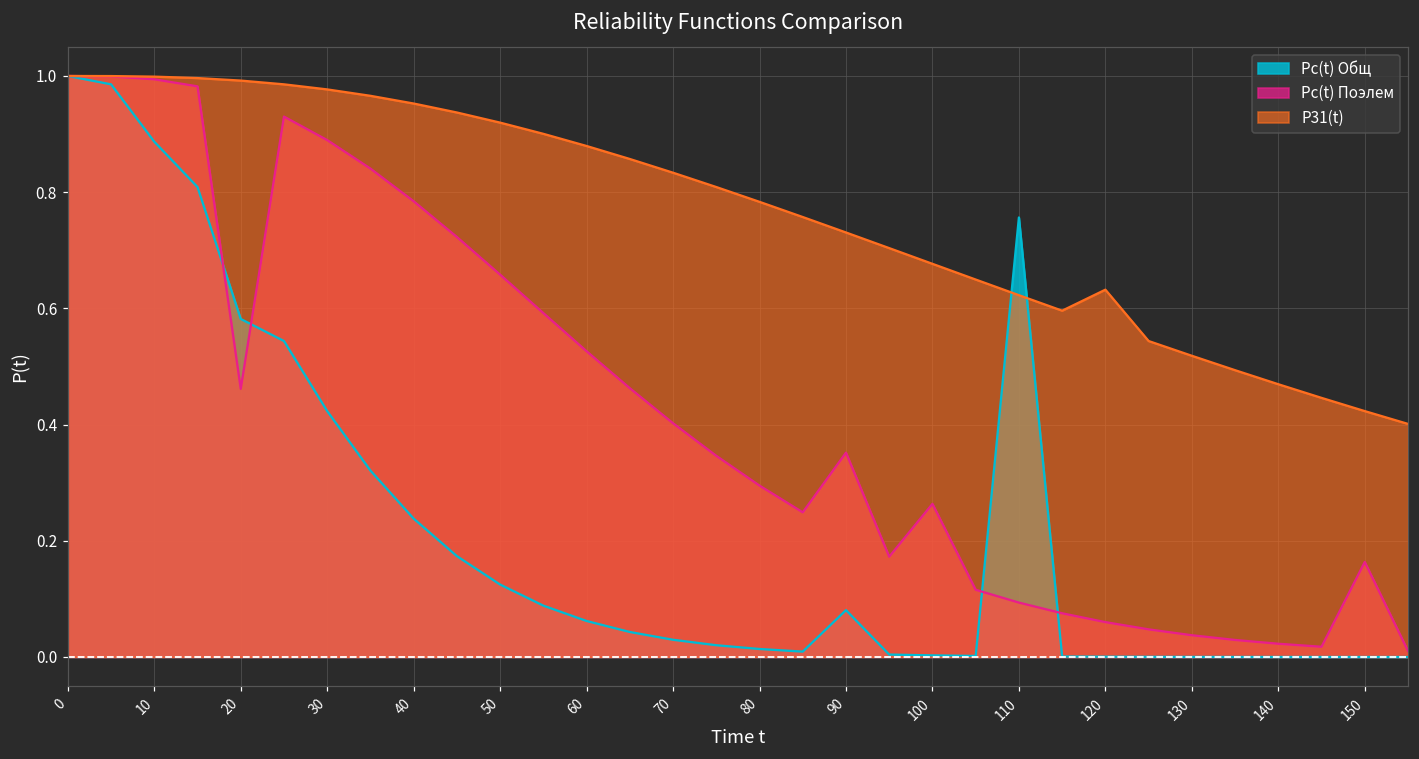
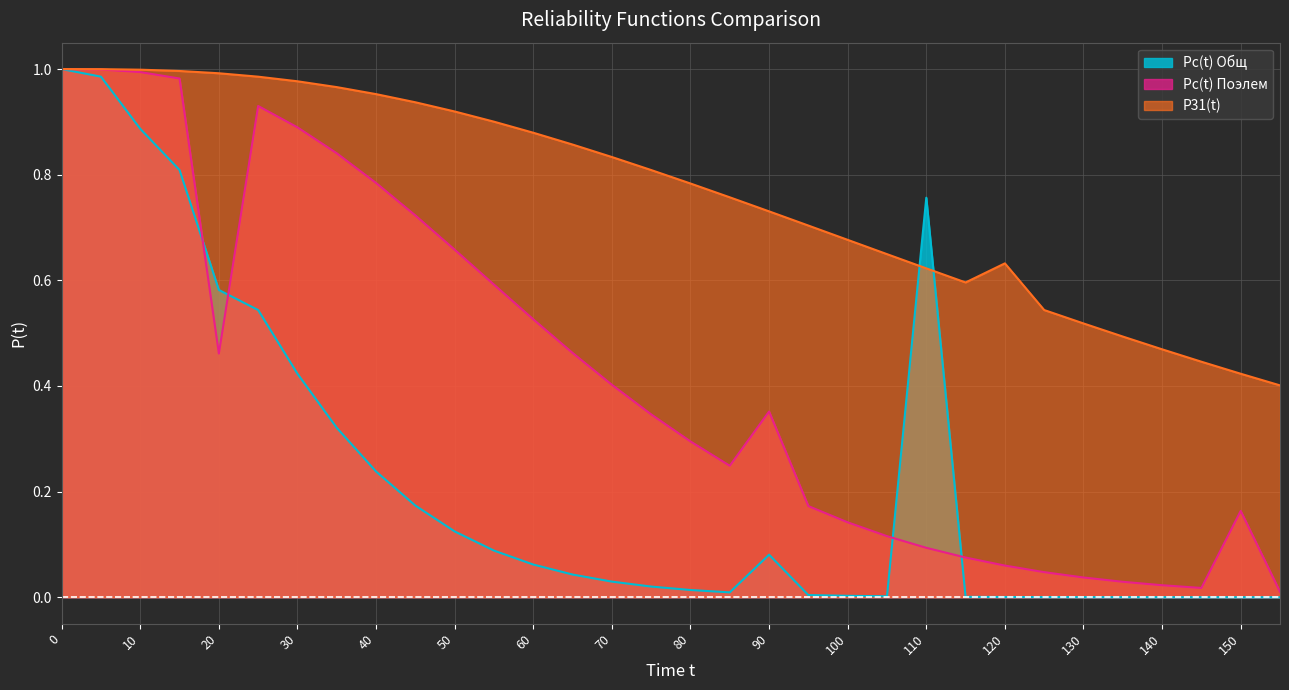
Pс(t) Поэлем, 100: 0.26 -> 0.14
